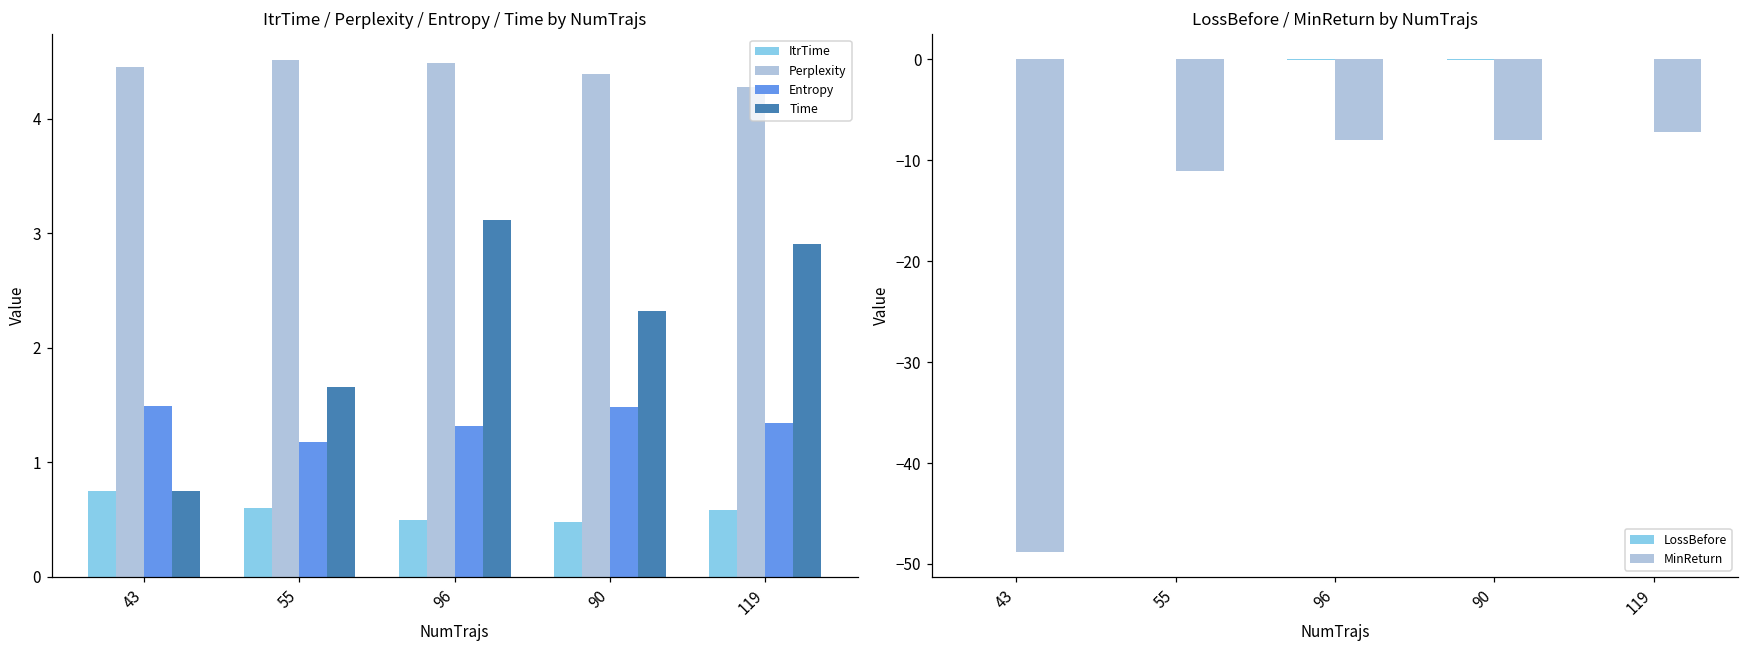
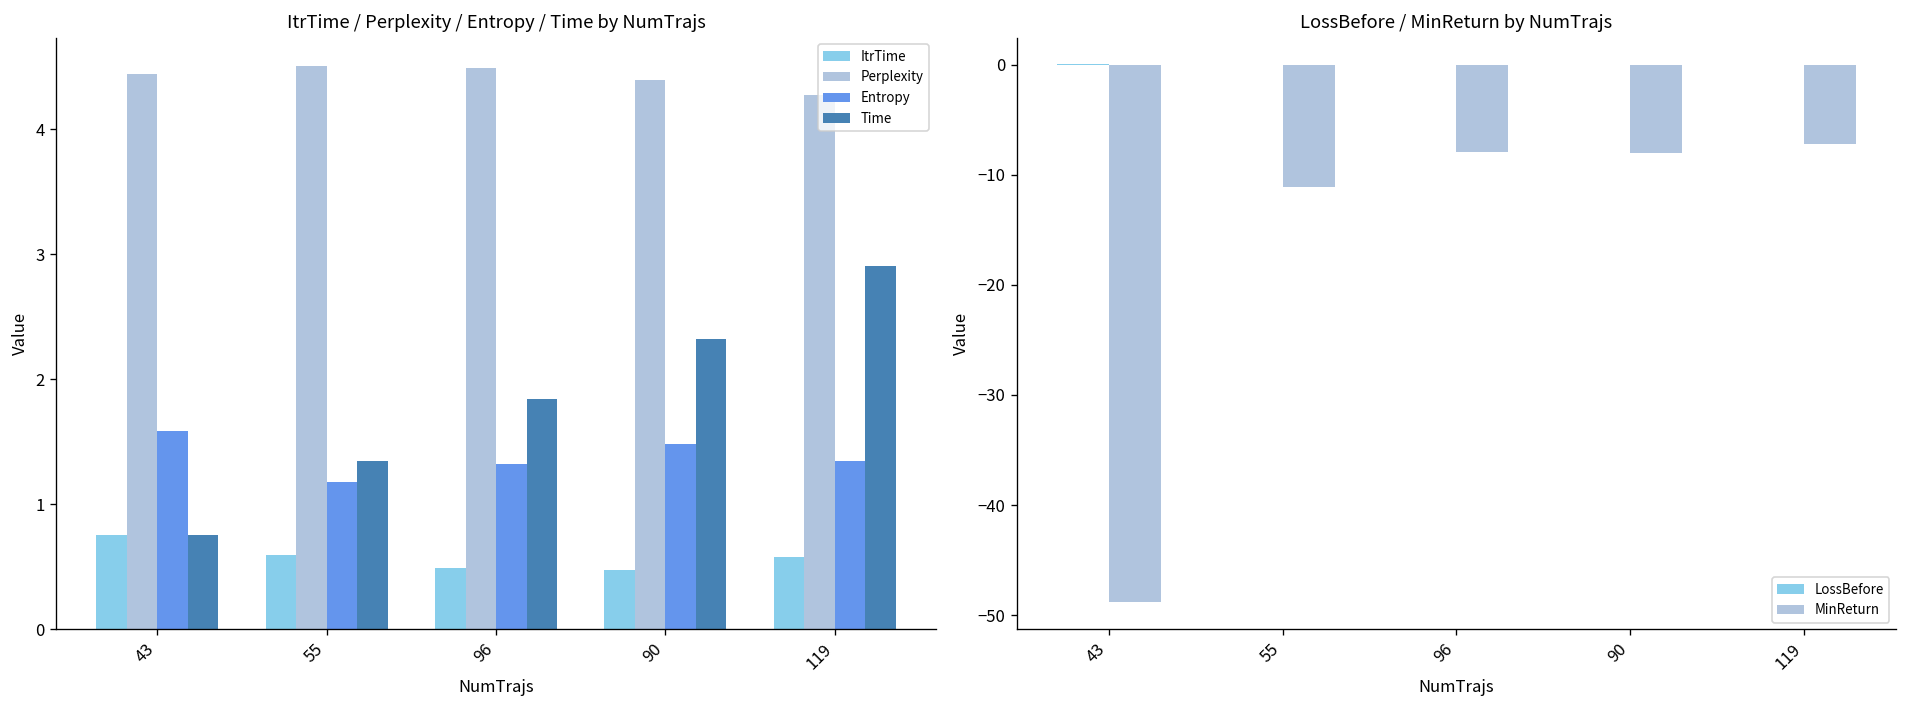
ItrTime / Perplexity / Entropy / Time by NumTrajs, Entropy, 43: 1.49 -> 1.58
ItrTime / Perplexity / Entropy / Time by NumTrajs, Time, 55: 1.65 -> 1.35
ItrTime / Perplexity / Entropy / Time by NumTrajs, Time, 96: 3.12 -> 1.84
